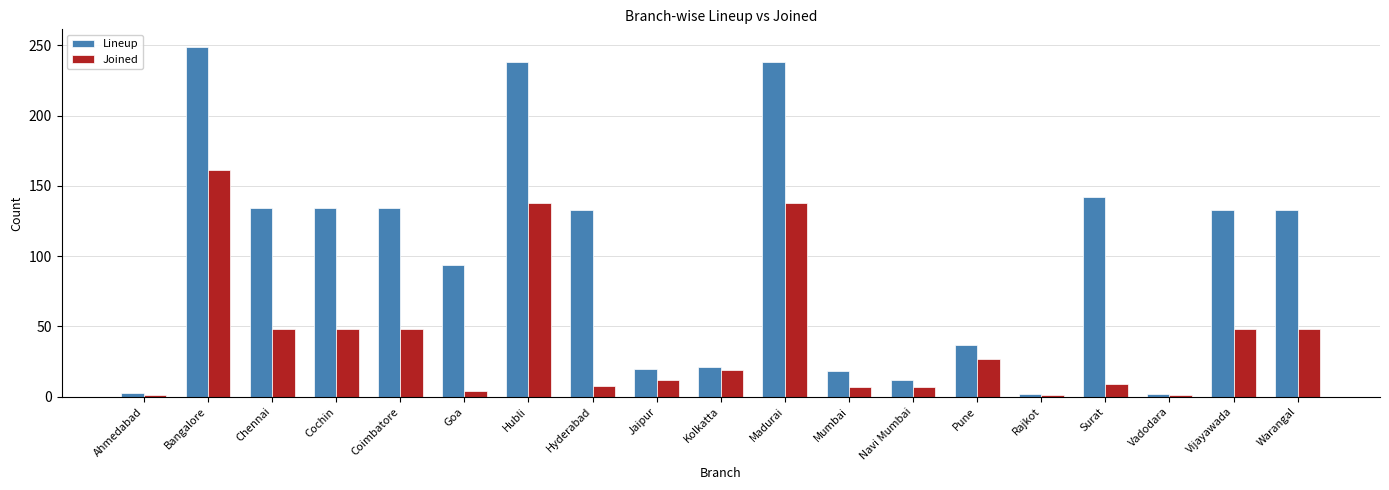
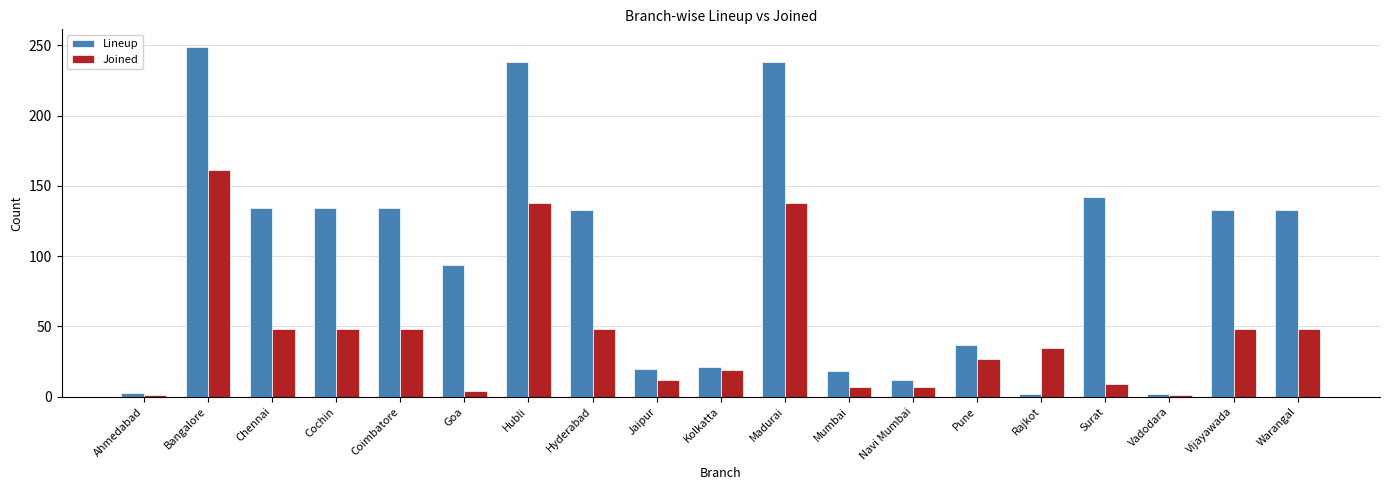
Joined, Hyderabad: 8 -> 48
Joined, Rajkot: 1 -> 35
